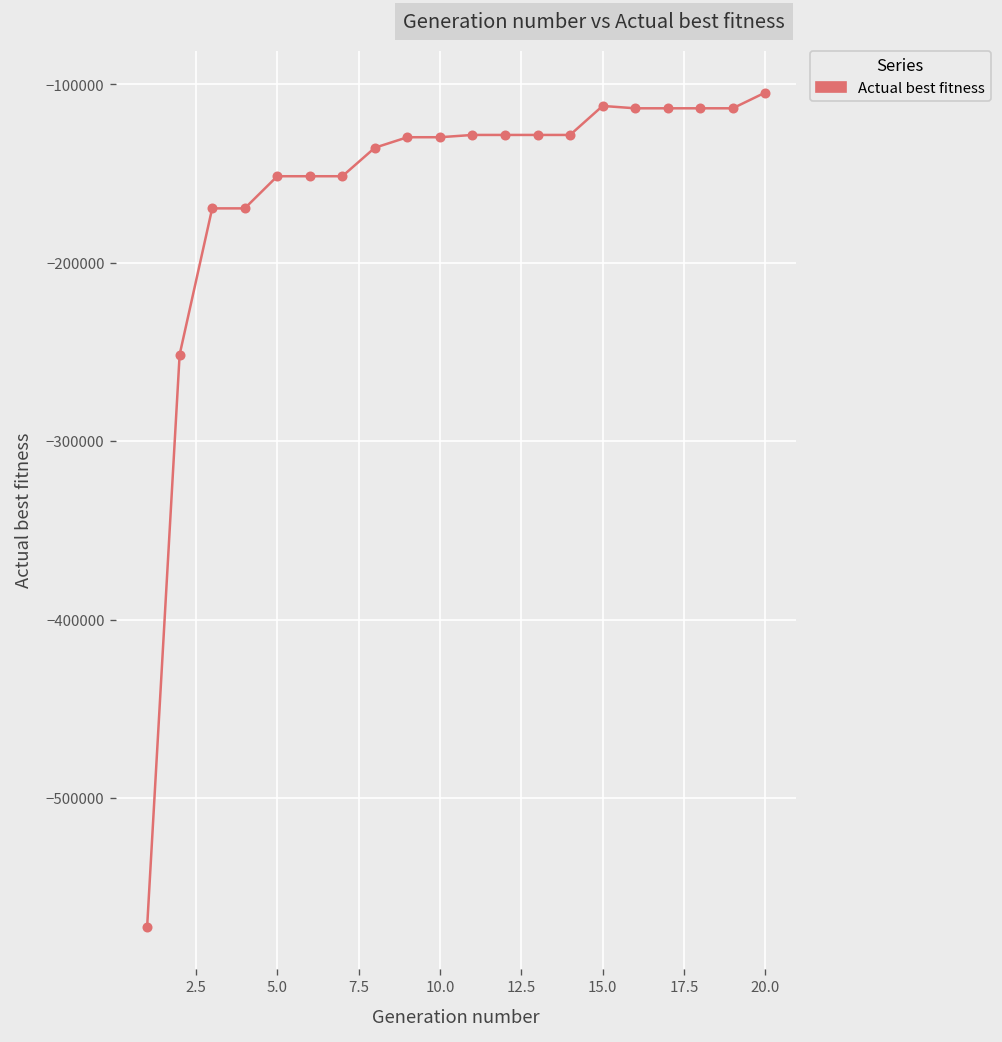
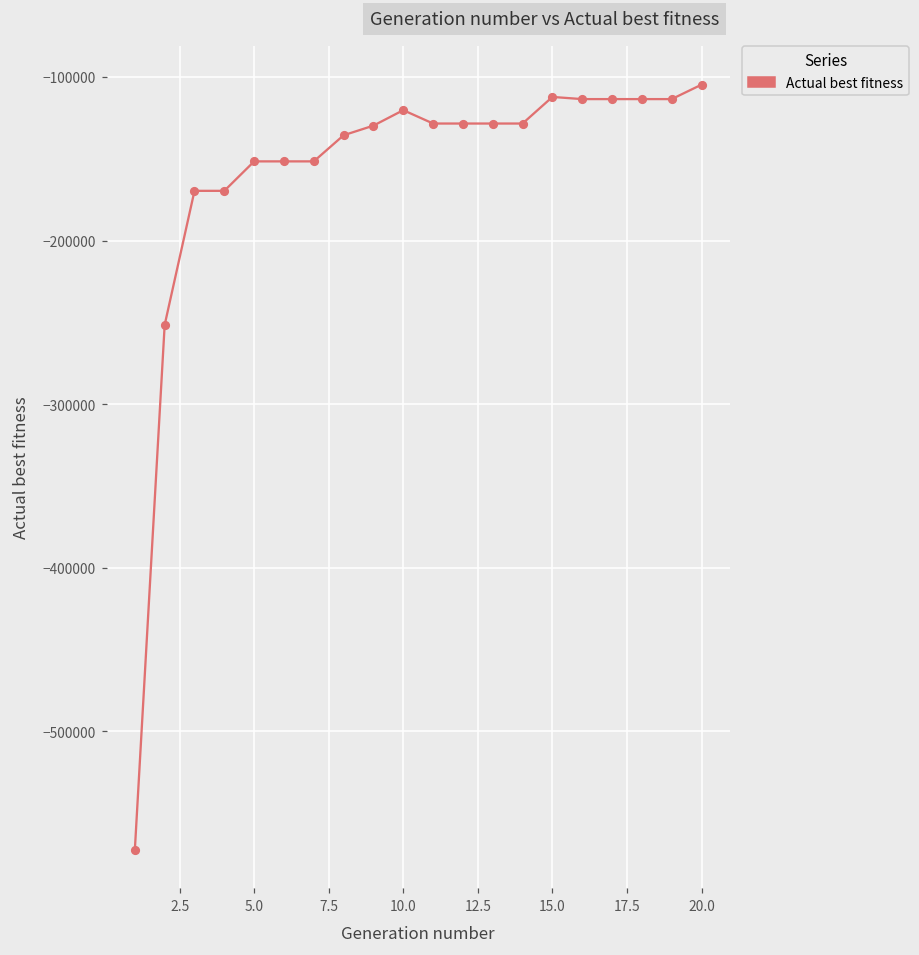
10.0: -130000 -> -120000
